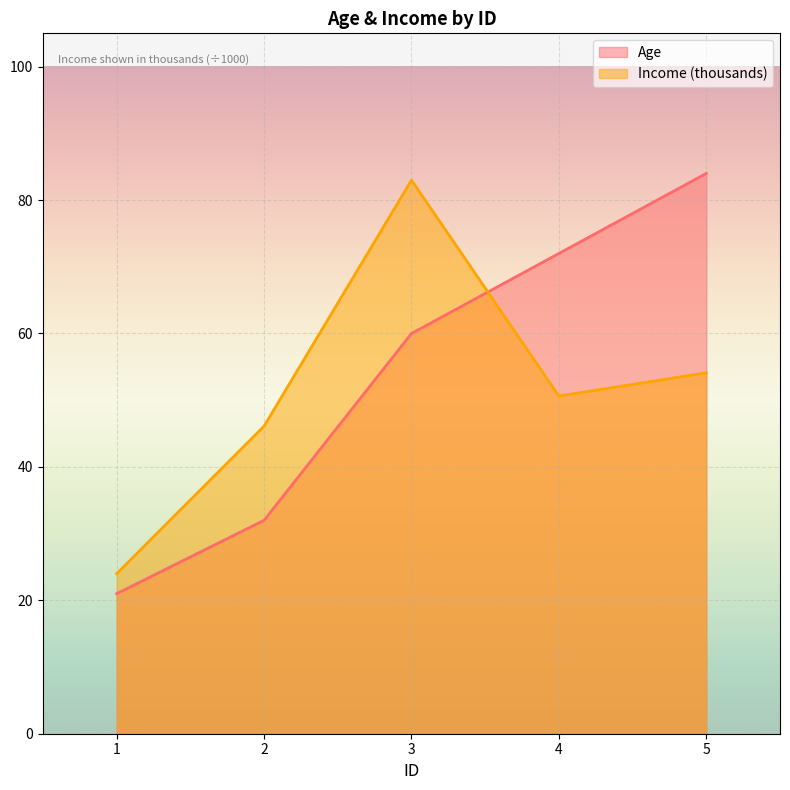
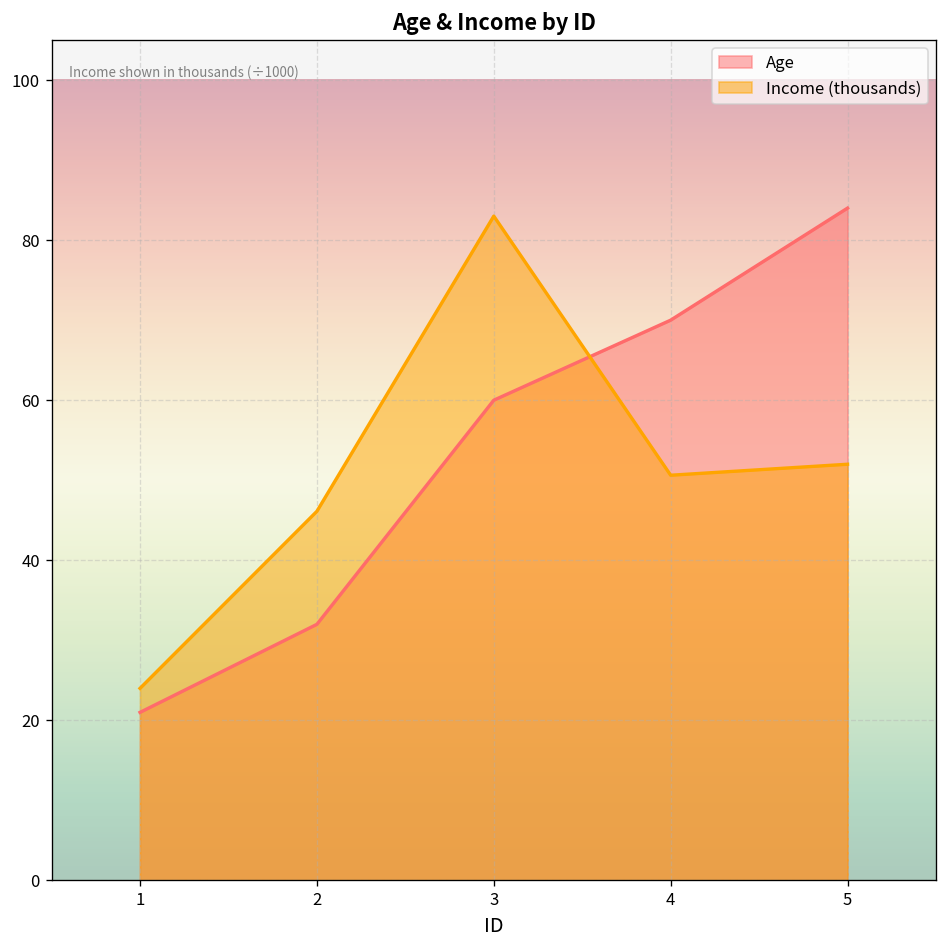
Age, 4: 72 -> 70
Income (thousands), 5: 54 -> 52
